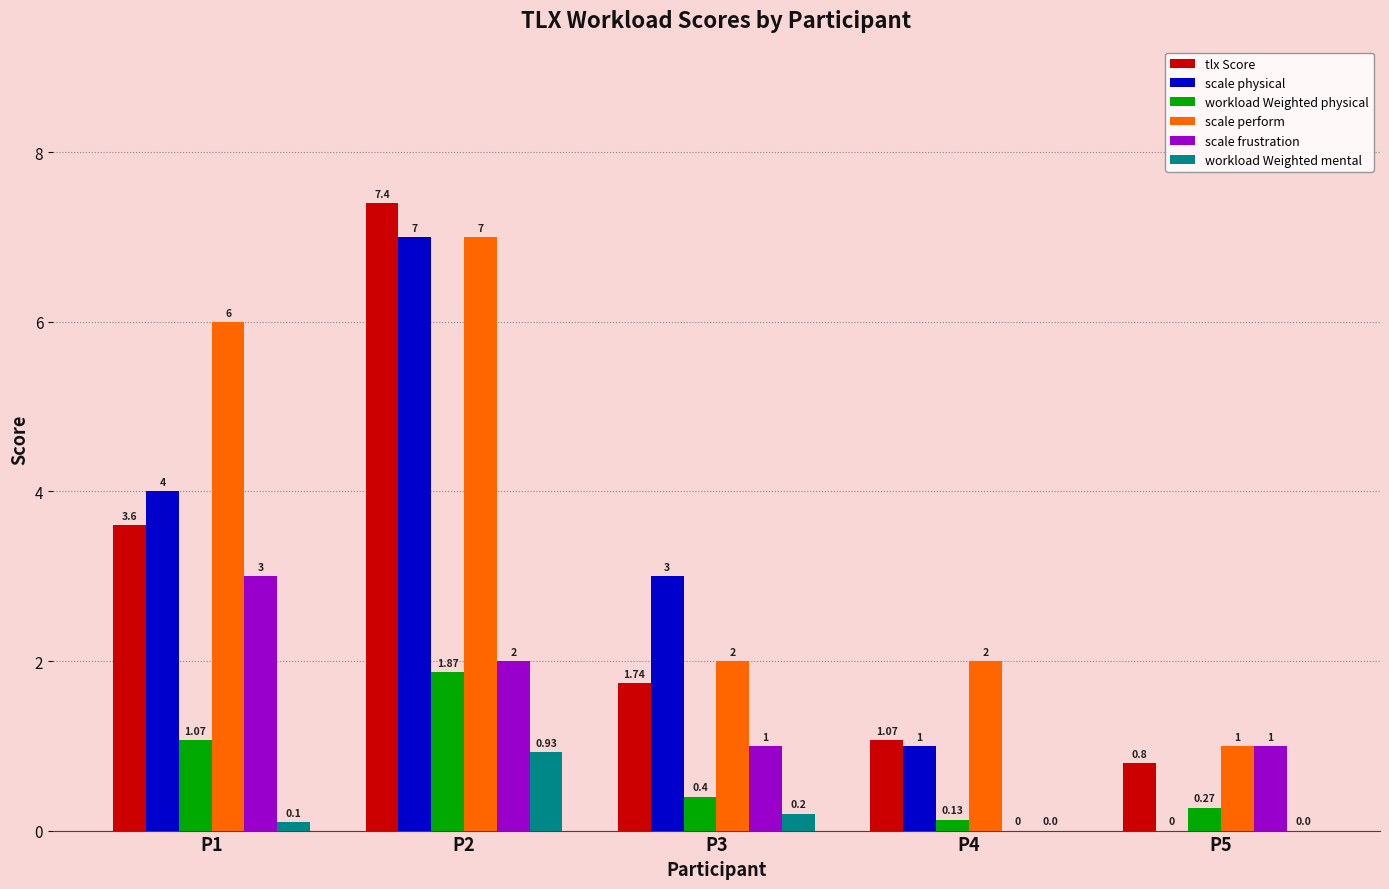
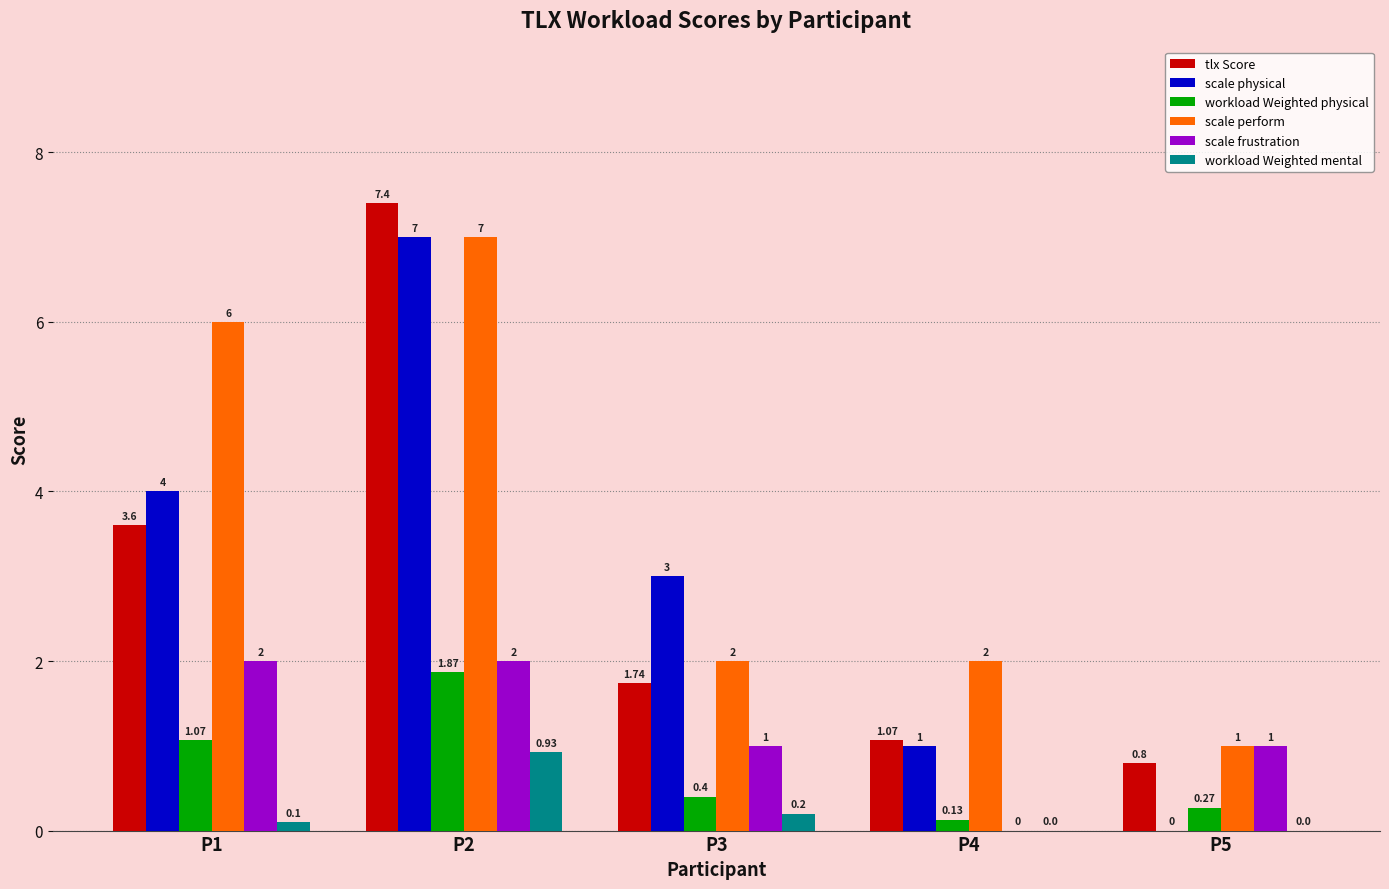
scale frustration, P1: 3 -> 2
